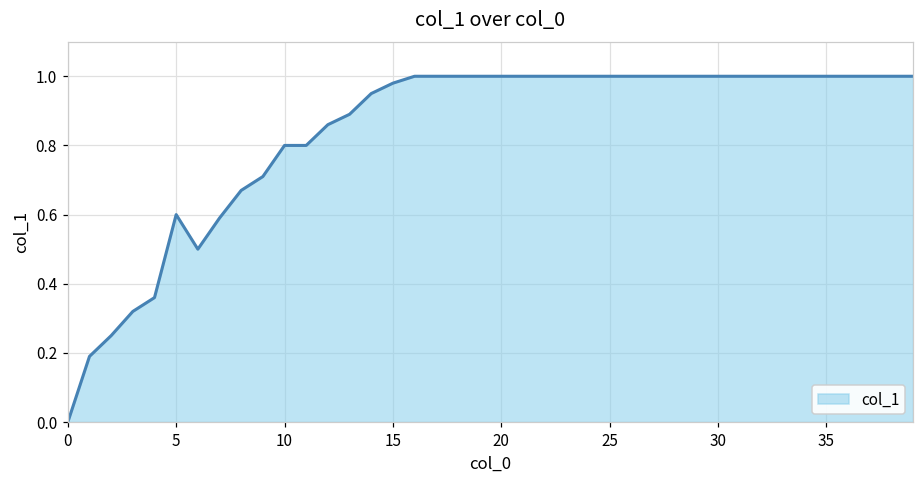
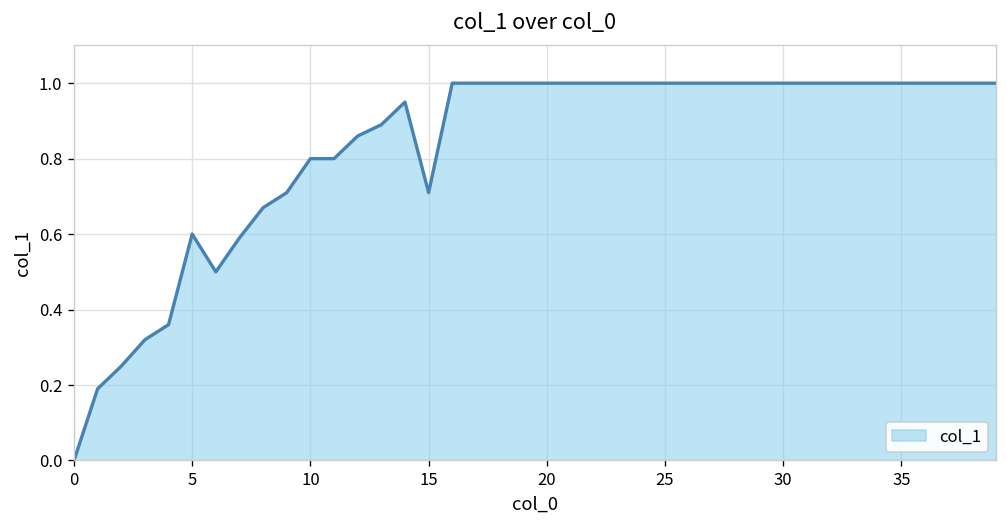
15: 0.98 -> 0.71
